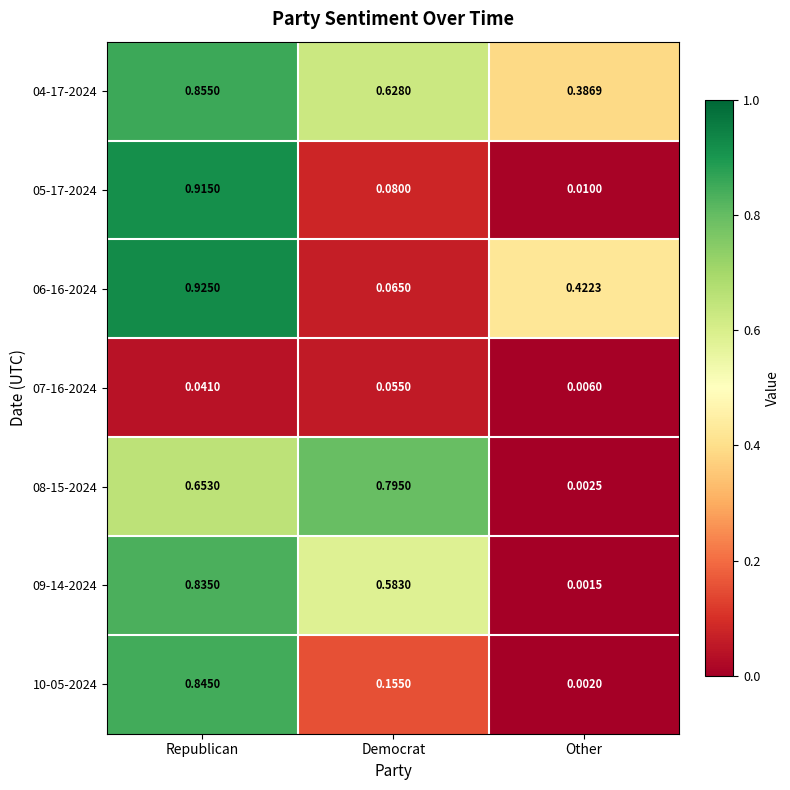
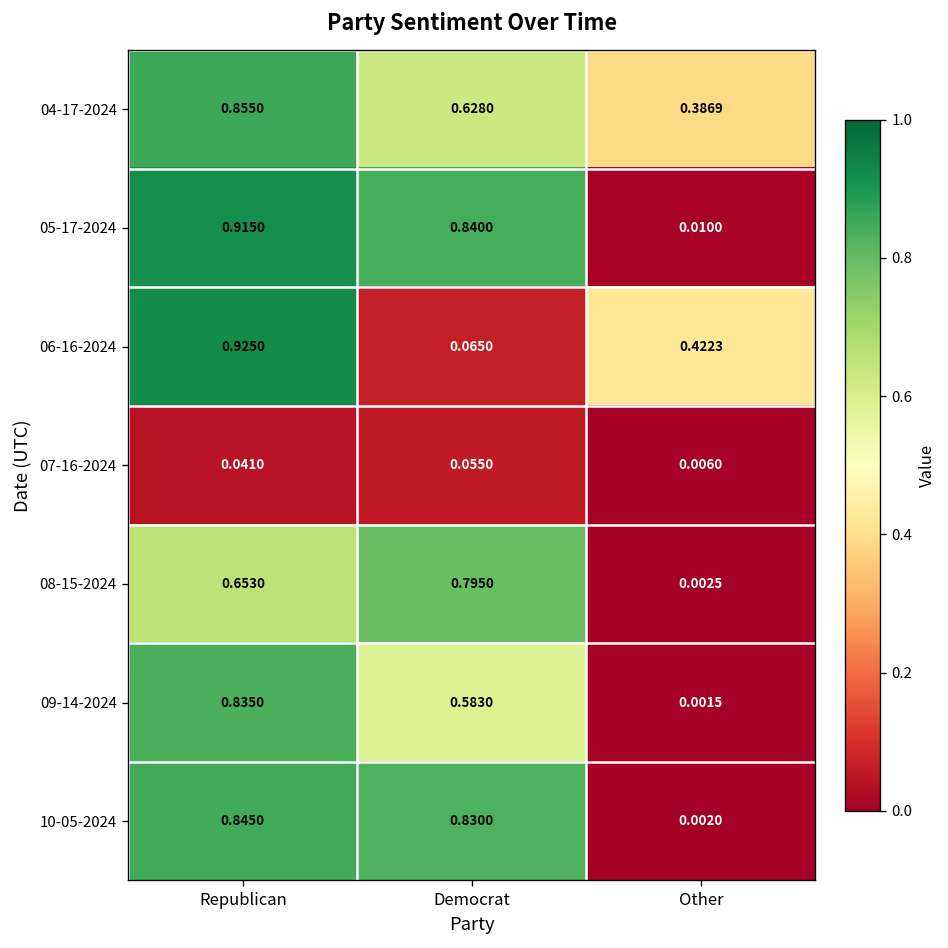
05-17-2024, Democrat: 0.0800 -> 0.8400
10-05-2024, Democrat: 0.1550 -> 0.8300
